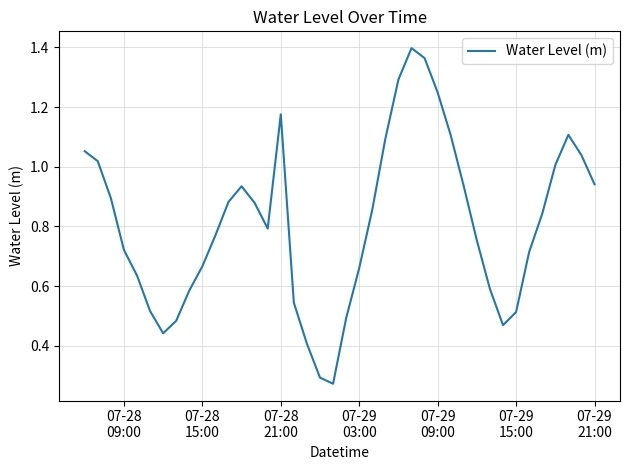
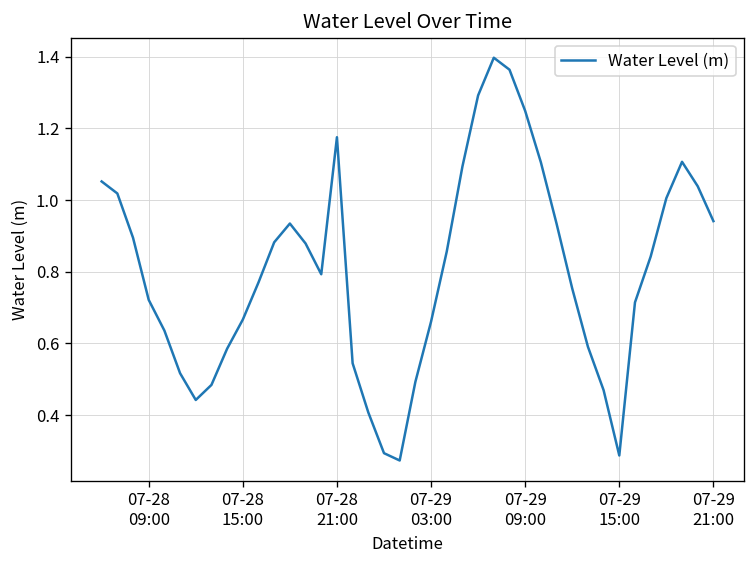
07-29 15:00: 0.51 -> 0.29
